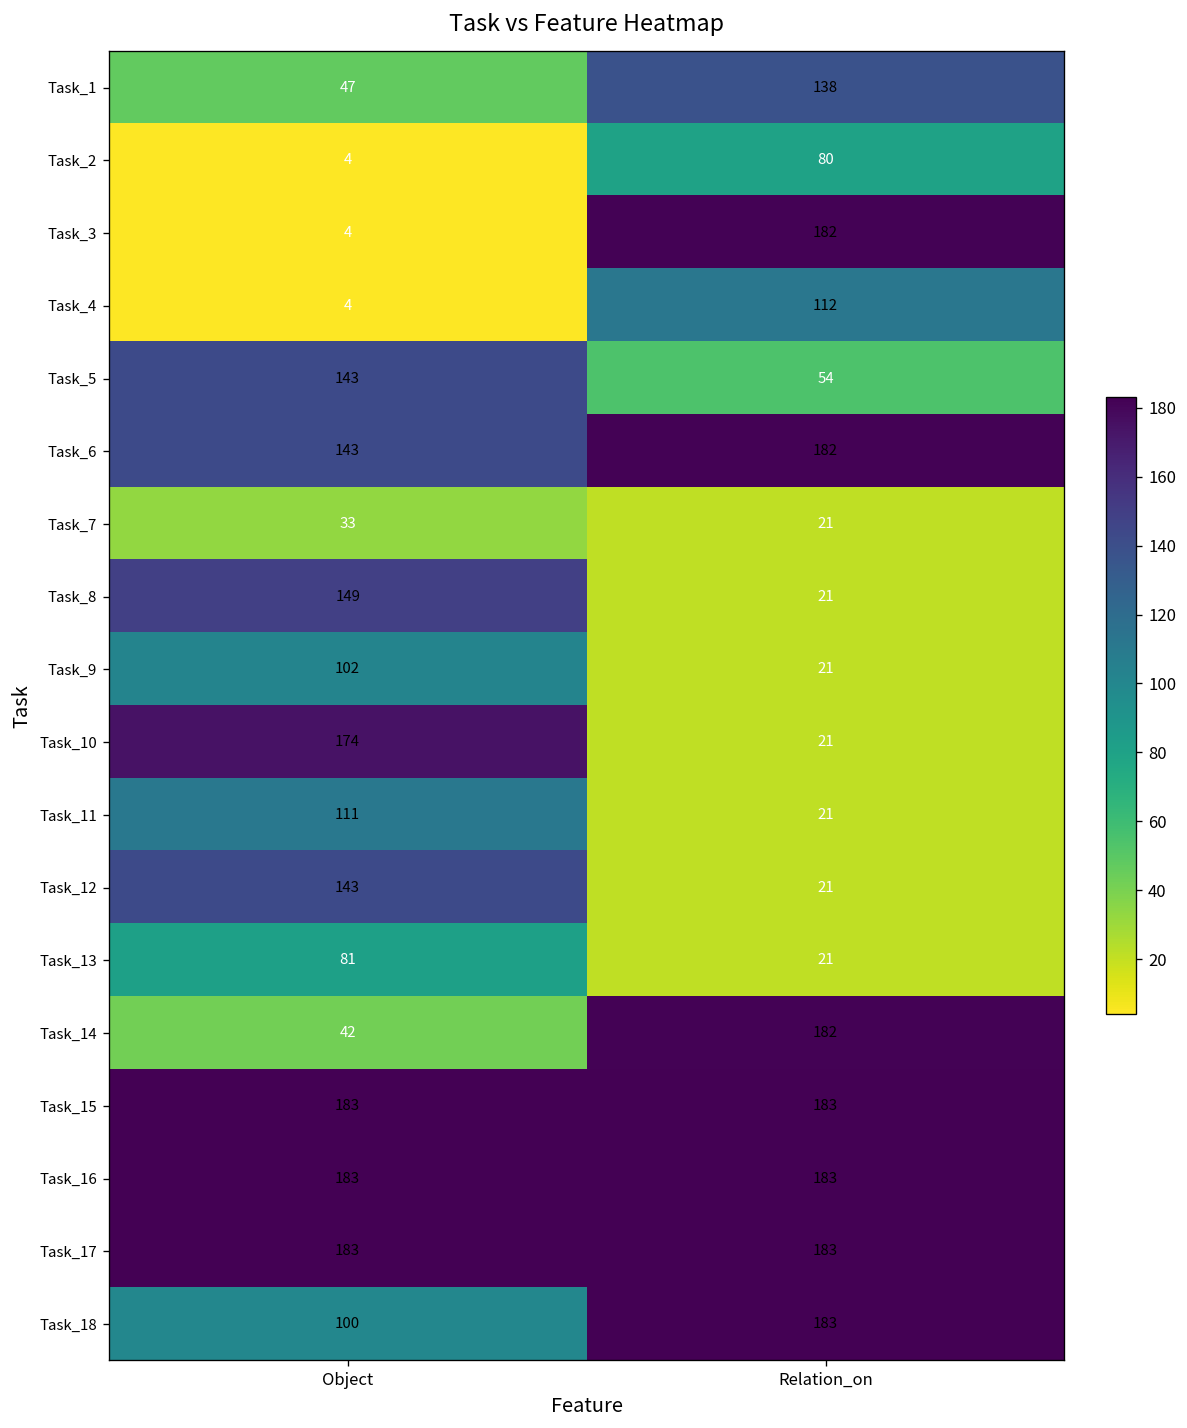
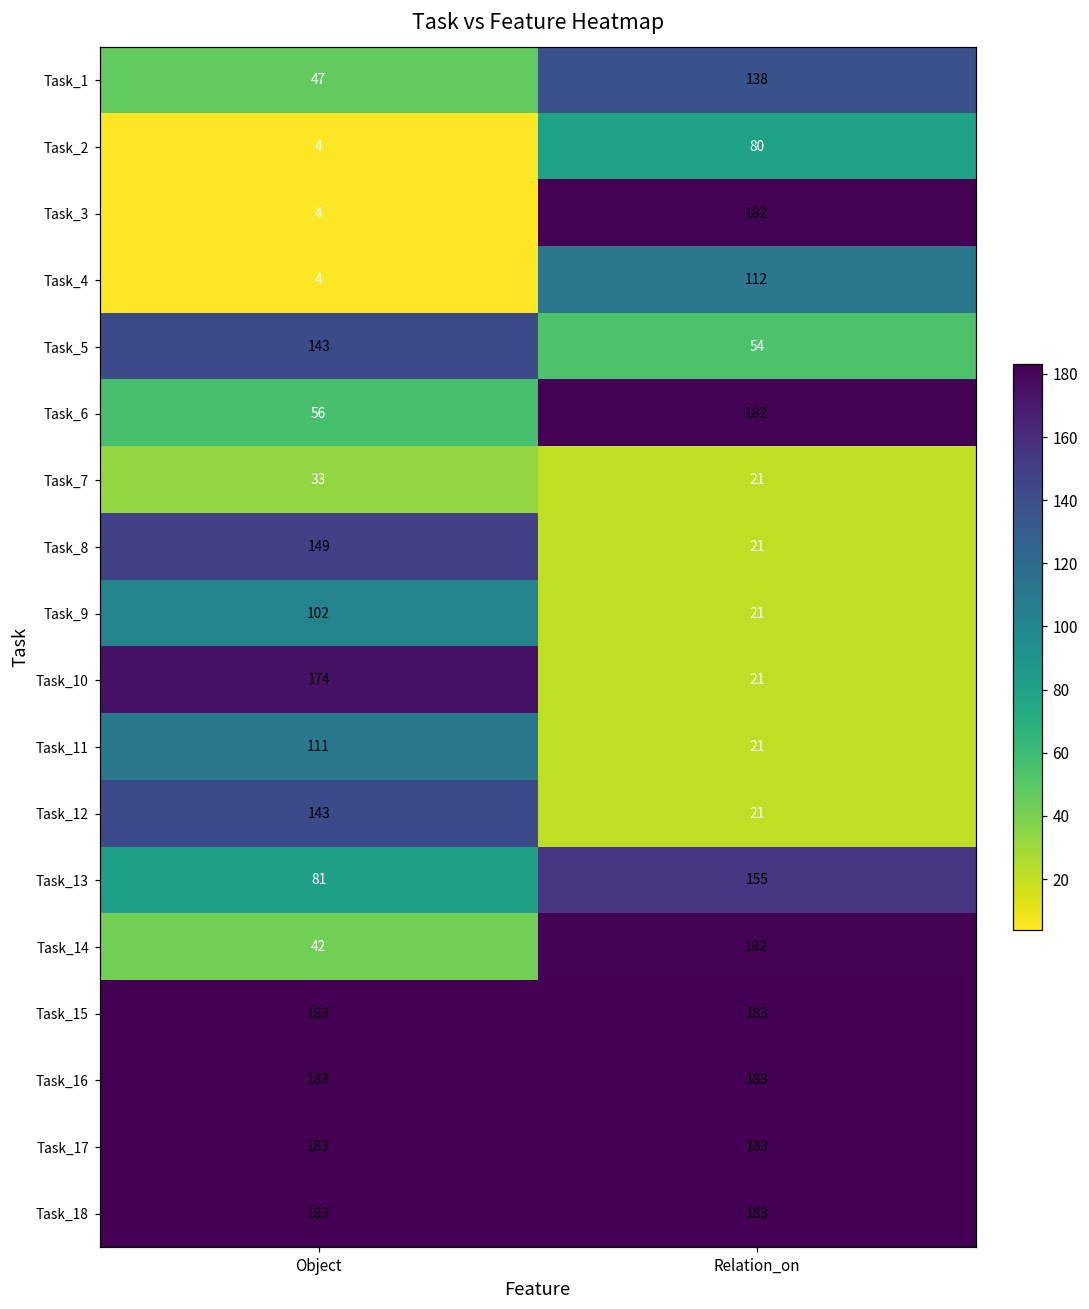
Task_6, Object: 143 -> 56
Task_13, Relation_on: 21 -> 155
Task_18, Object: 100 -> 183
